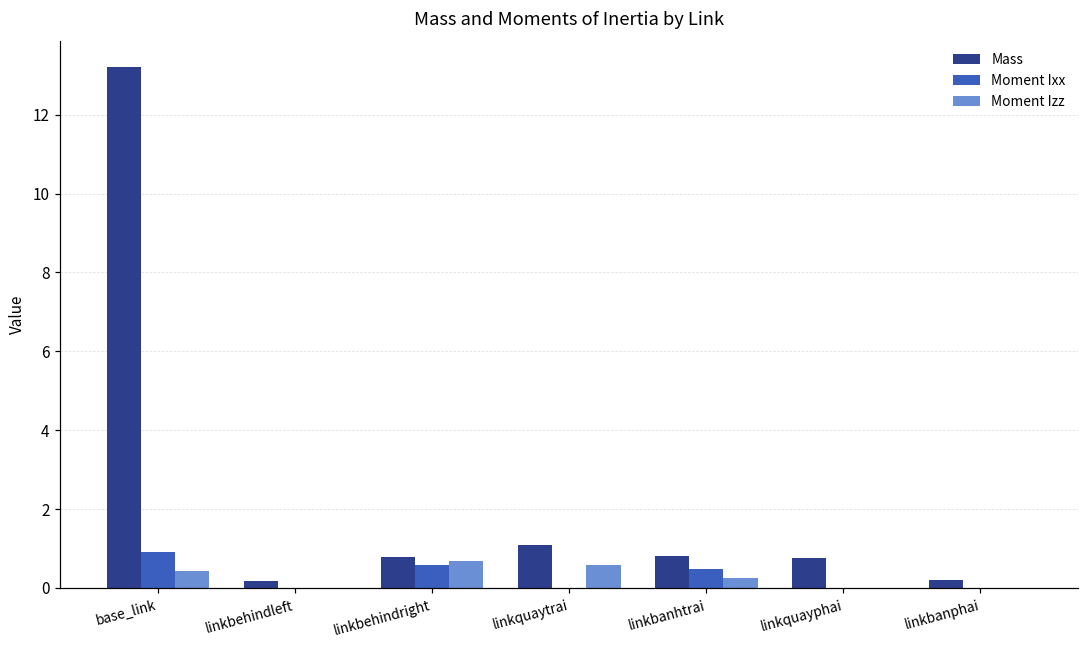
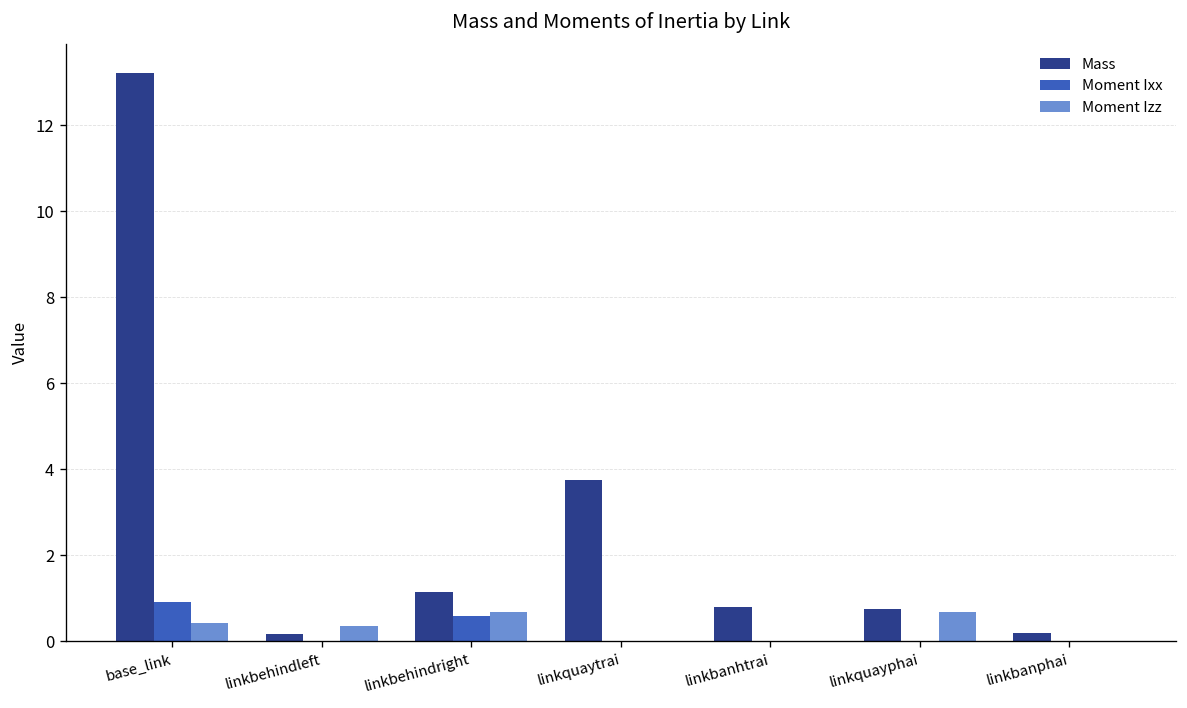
Moment Izz, linkbehindleft: 0.0 -> 0.3
Mass, linkbehindright: 0.8 -> 1.1
Mass, linkquaytrai: 1.1 -> 3.8
Moment Izz, linkquaytrai: 0.6 -> 0.0
Moment Ixx, linkbanhtrai: 0.5 -> 0.0
Moment Izz, linkbanhtrai: 0.3 -> 0.0
Moment Izz, linkquayphai: 0.0 -> 0.7
